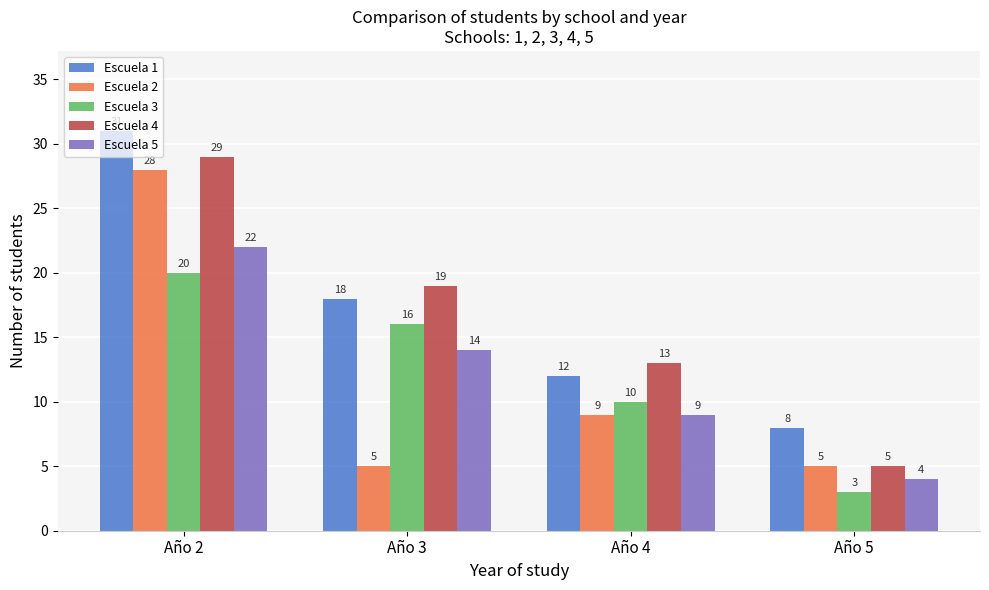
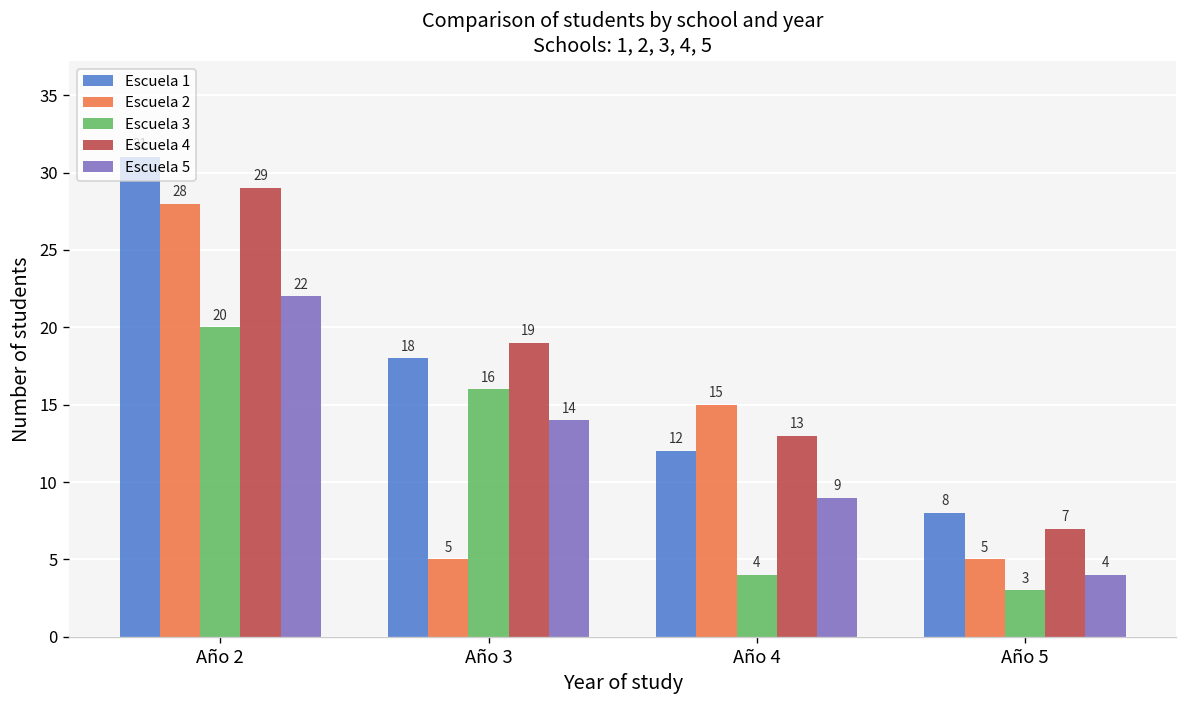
Escuela 2, Año 4: 9 -> 15
Escuela 3, Año 4: 10 -> 4
Escuela 4, Año 5: 5 -> 7
